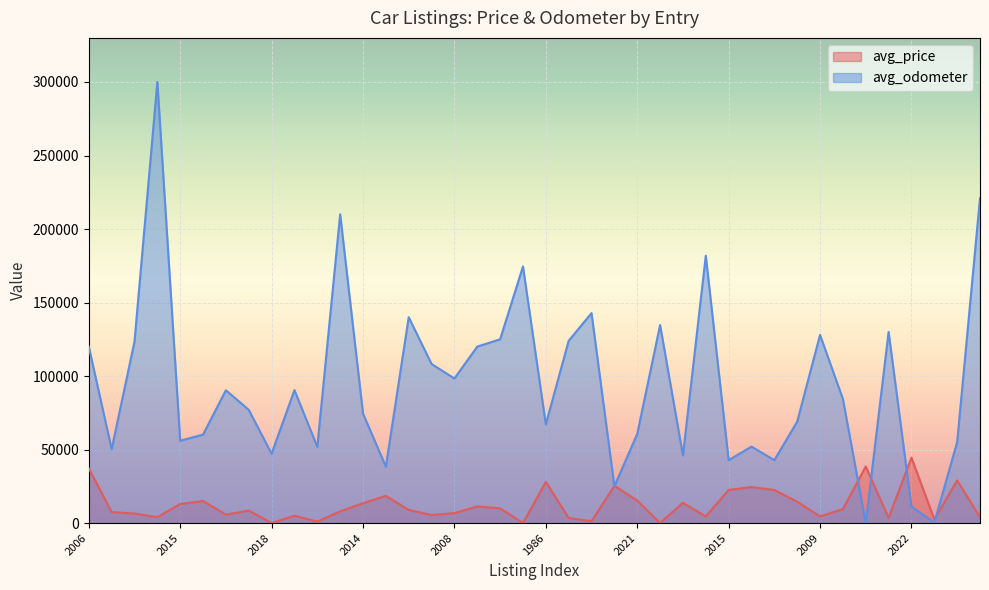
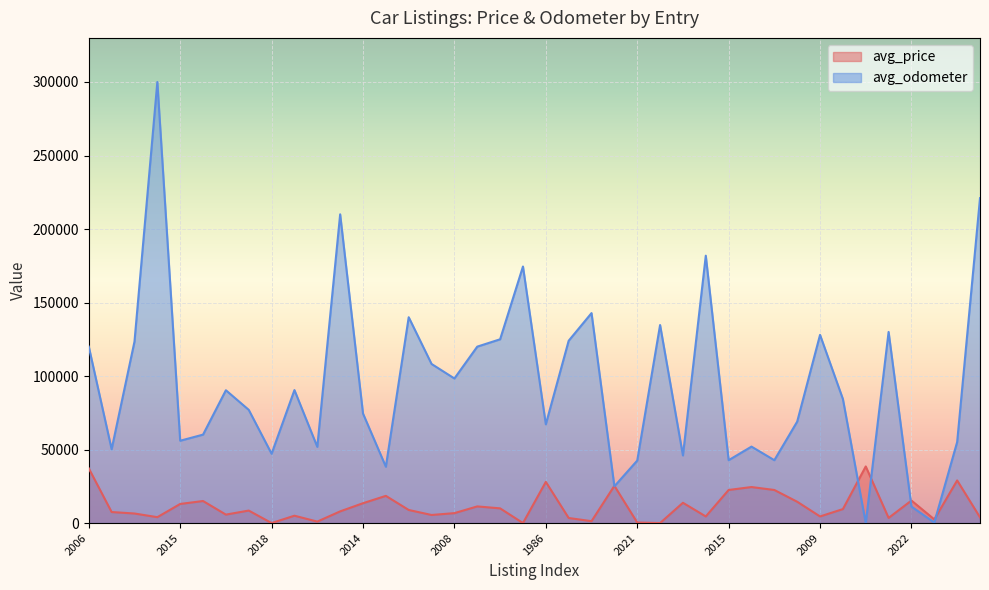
avg_price, 2021: 15000 -> 0
avg_odometer, 2021: 61000 -> 43000
avg_price, 2022: 45000 -> 15000
